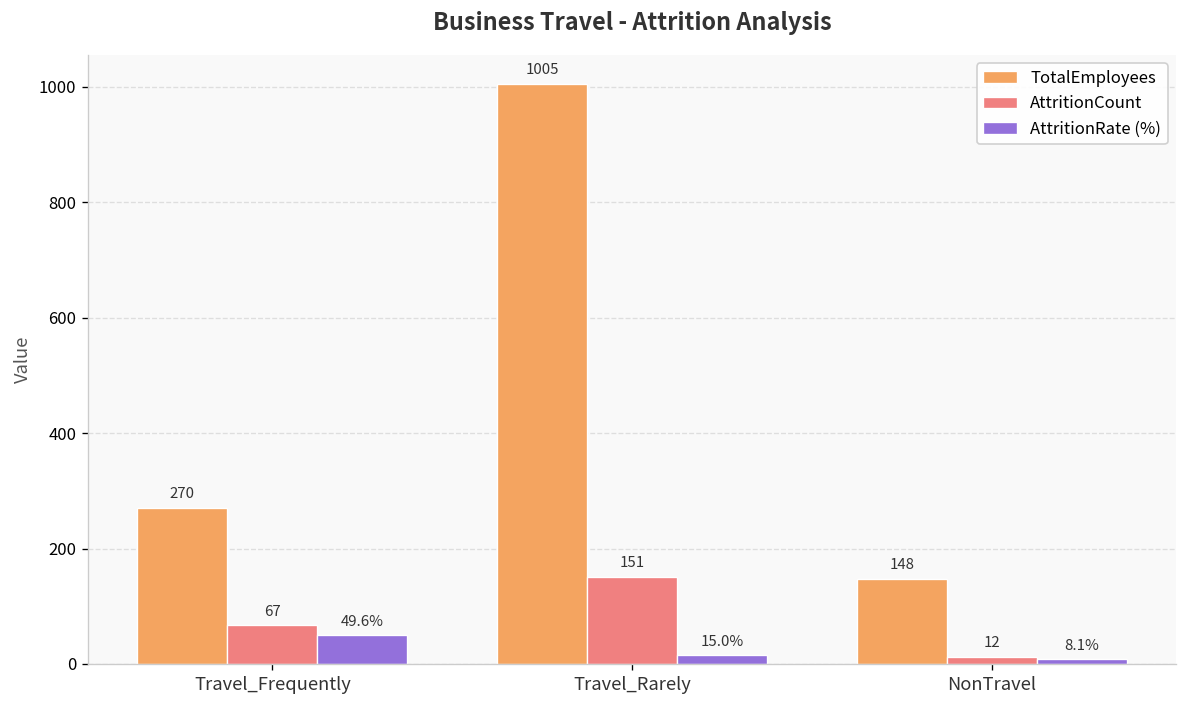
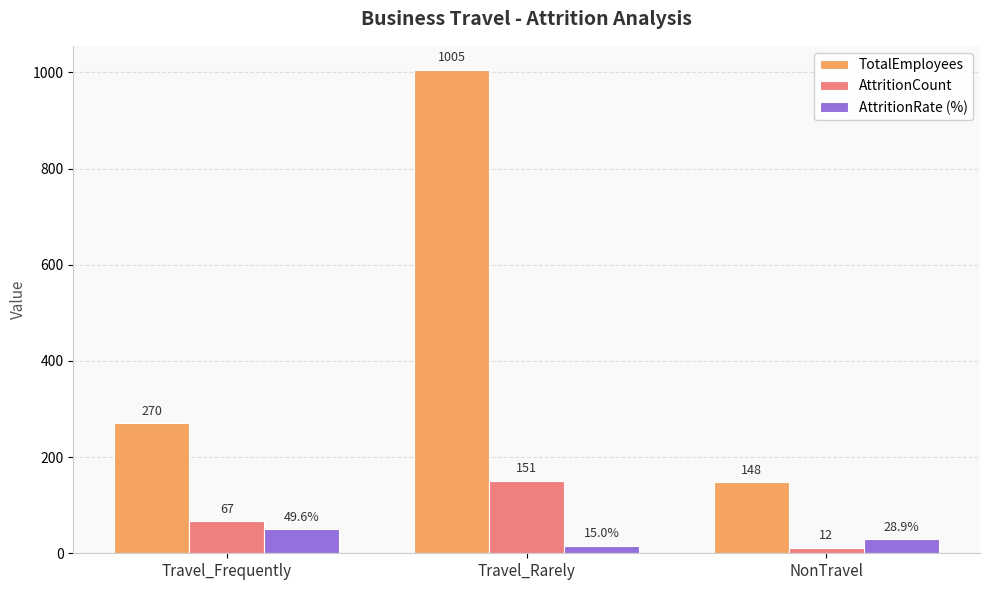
AttritionRate (%), NonTravel: 8.1% -> 28.9%
